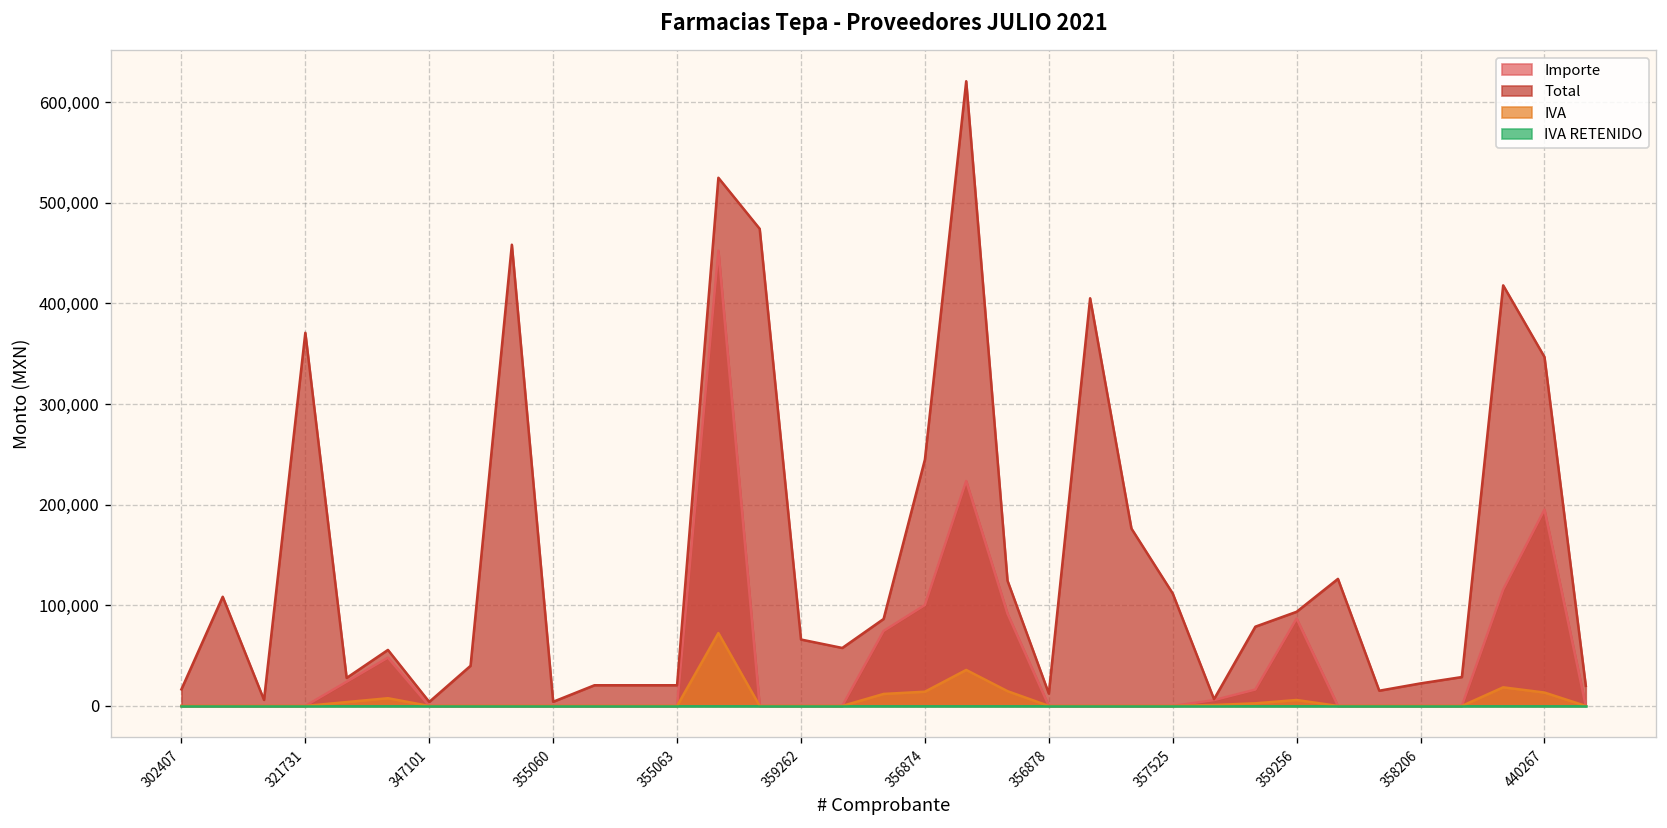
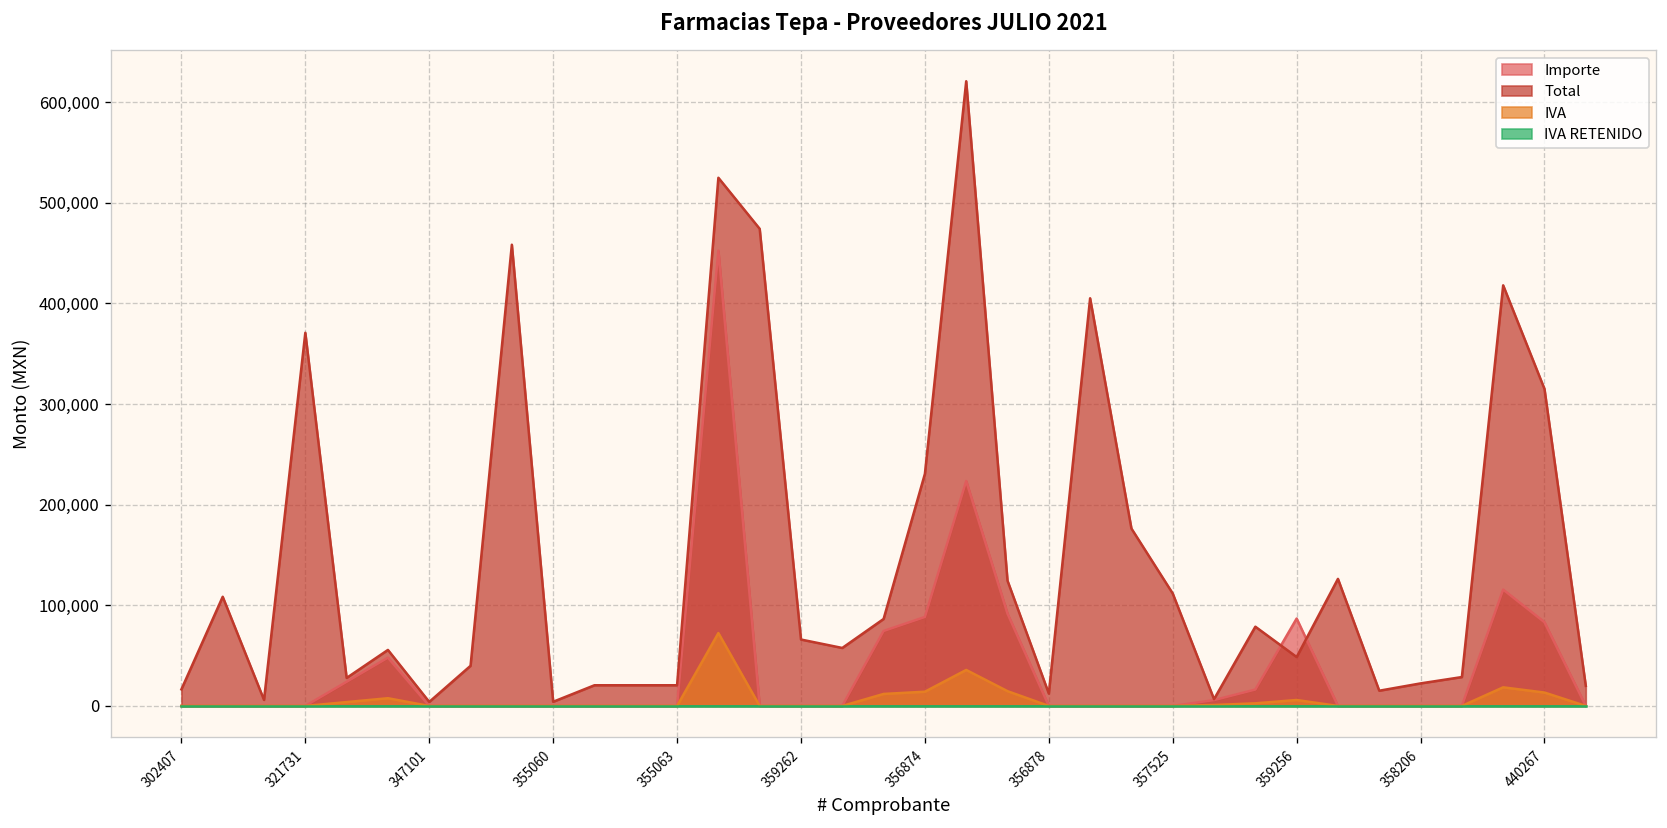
Importe, 356874: 100,000 -> 90,000
Total, 356874: 240,000 -> 230,000
Total, 359256: 90,000 -> 50,000
Importe, 440267: 200,000 -> 80,000
Total, 440267: 350,000 -> 310,000
